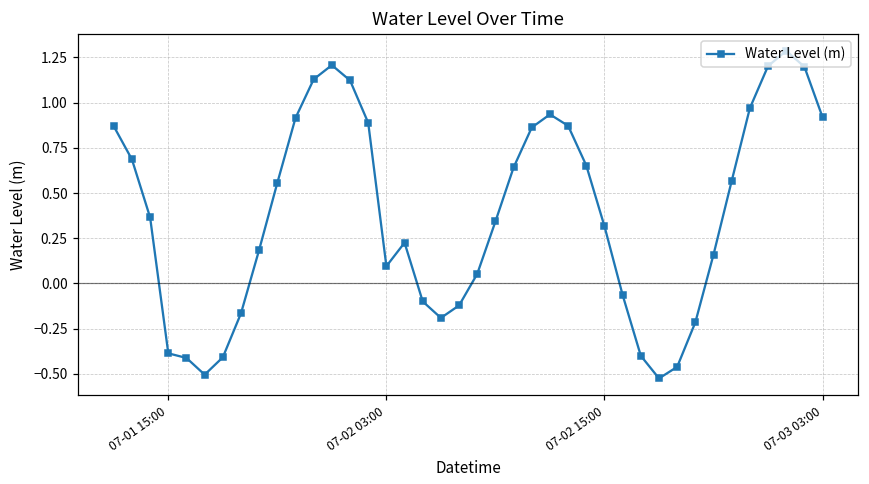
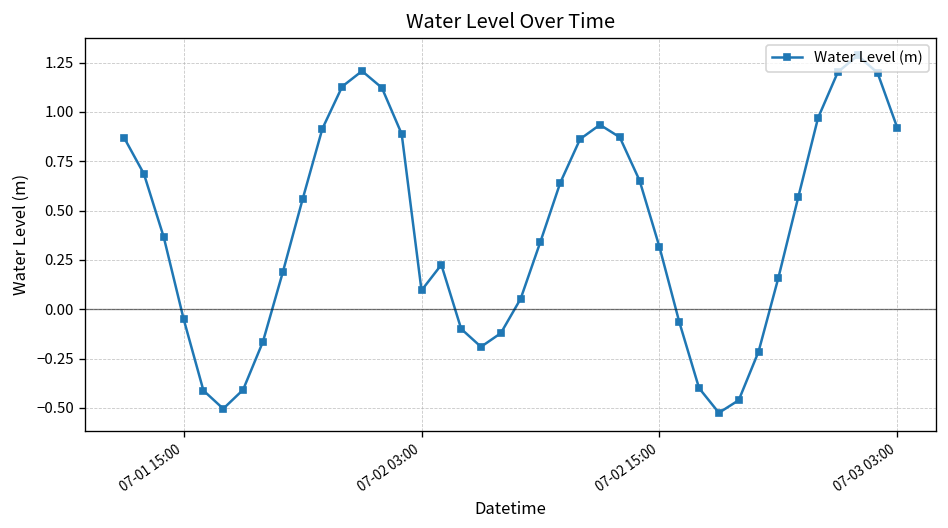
07-01 15:00: -0.39 -> -0.05
